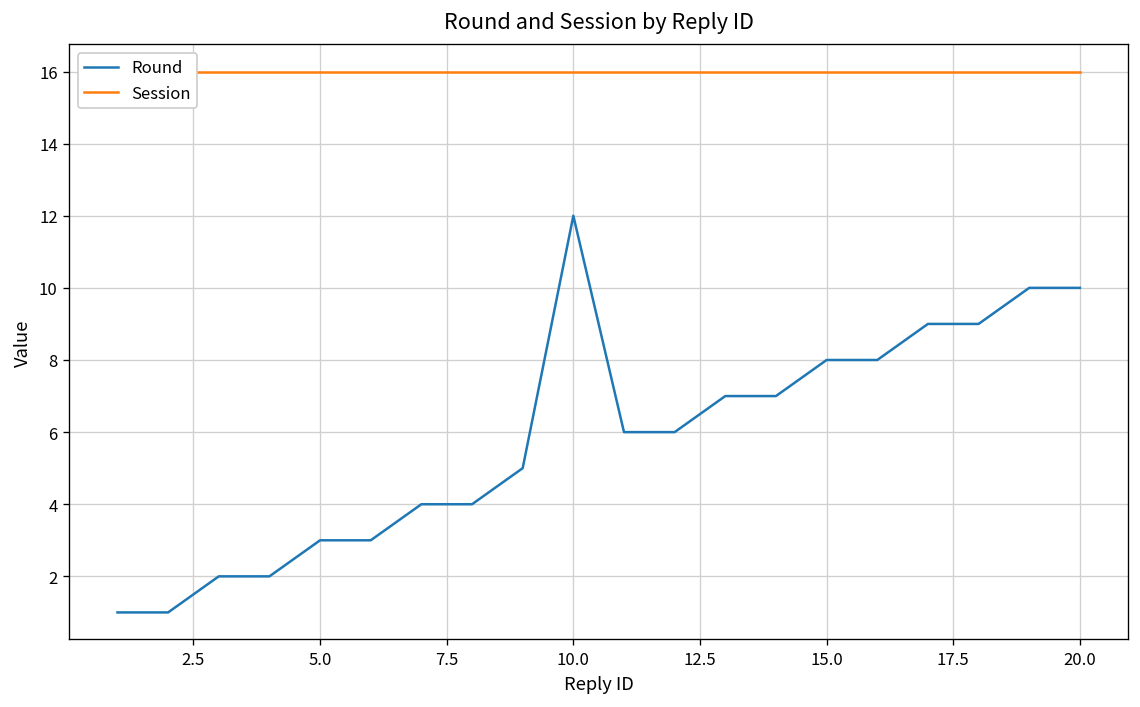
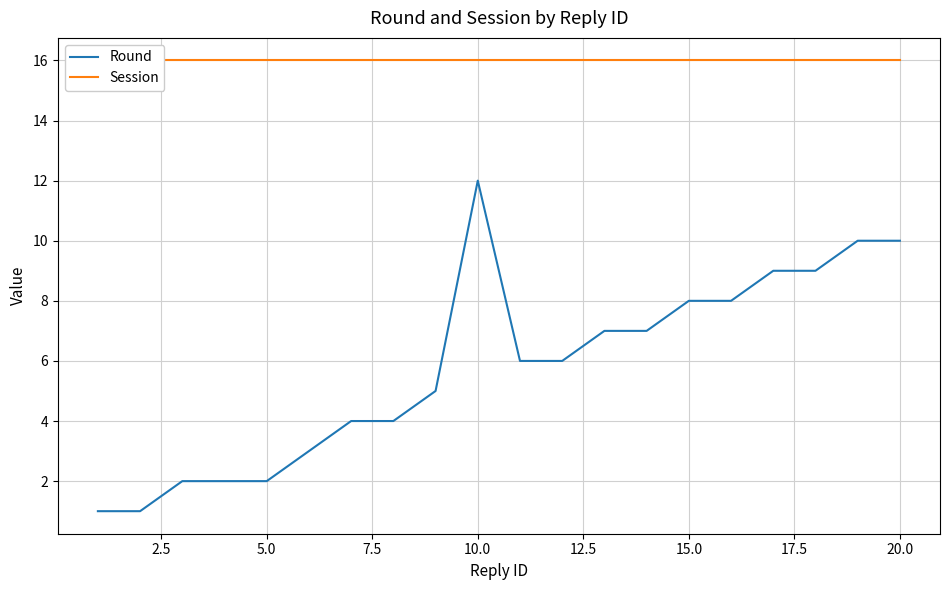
Round, 5.0: 3 -> 2
